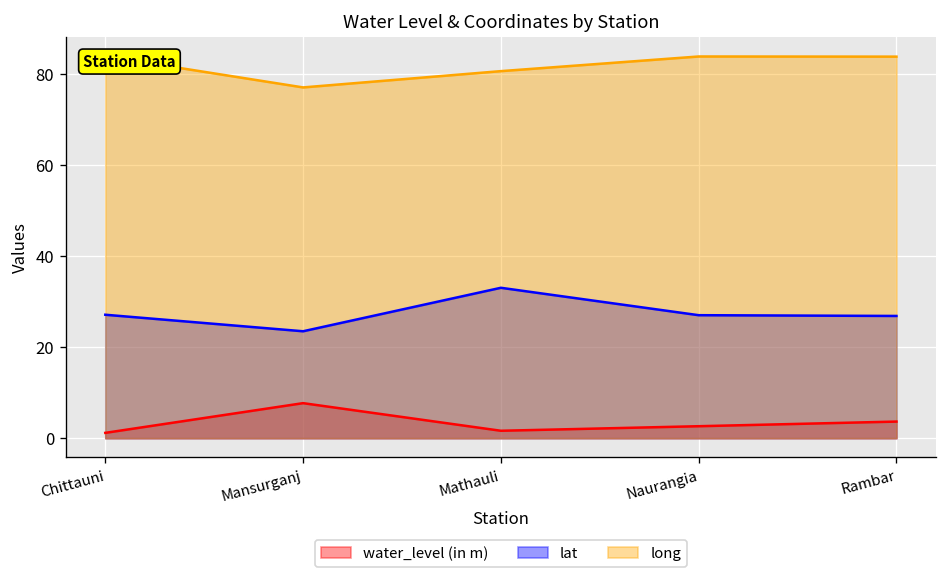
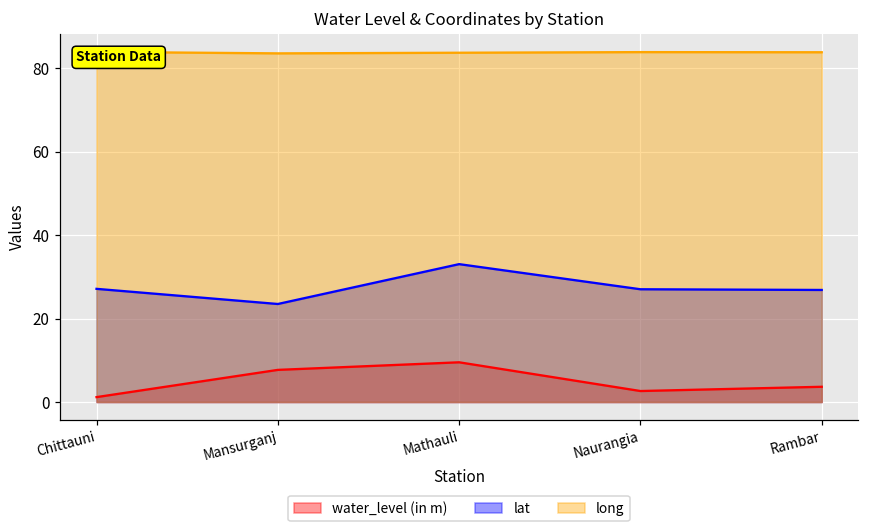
long, Mansurganj: 77 -> 84
water_level (in m), Mathauli: 2 -> 10
long, Mathauli: 81 -> 84
